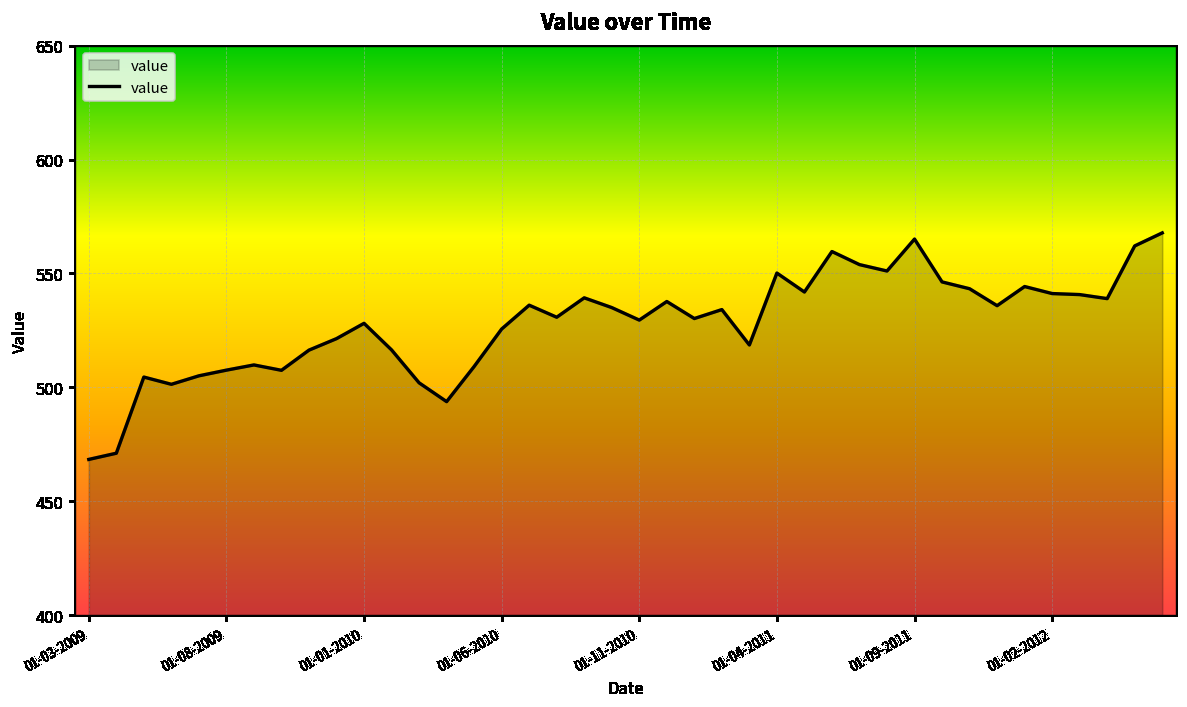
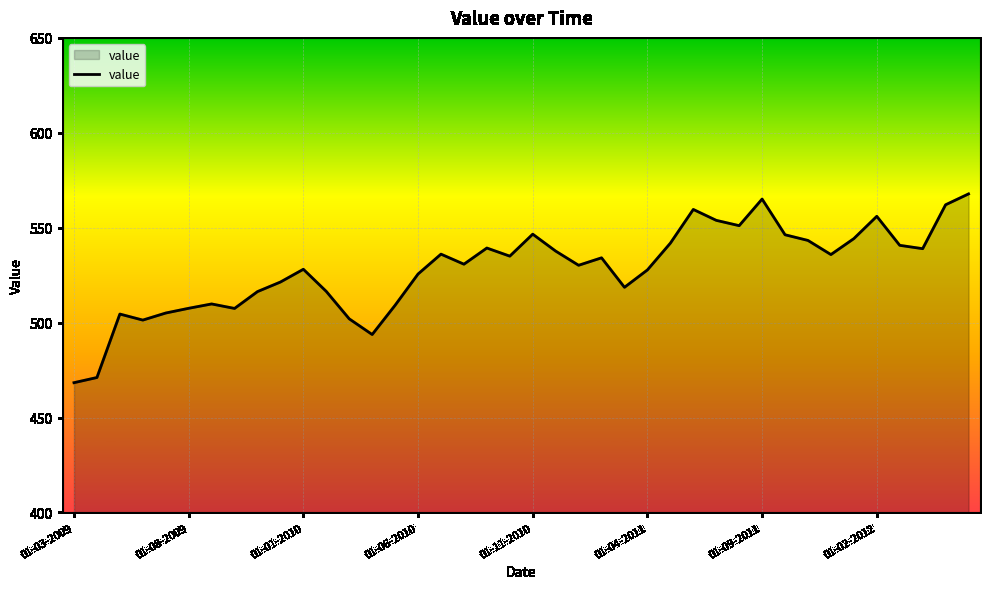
01-11-2010: 530 -> 547
01-04-2011: 550 -> 528
01-02-2012: 541 -> 556
